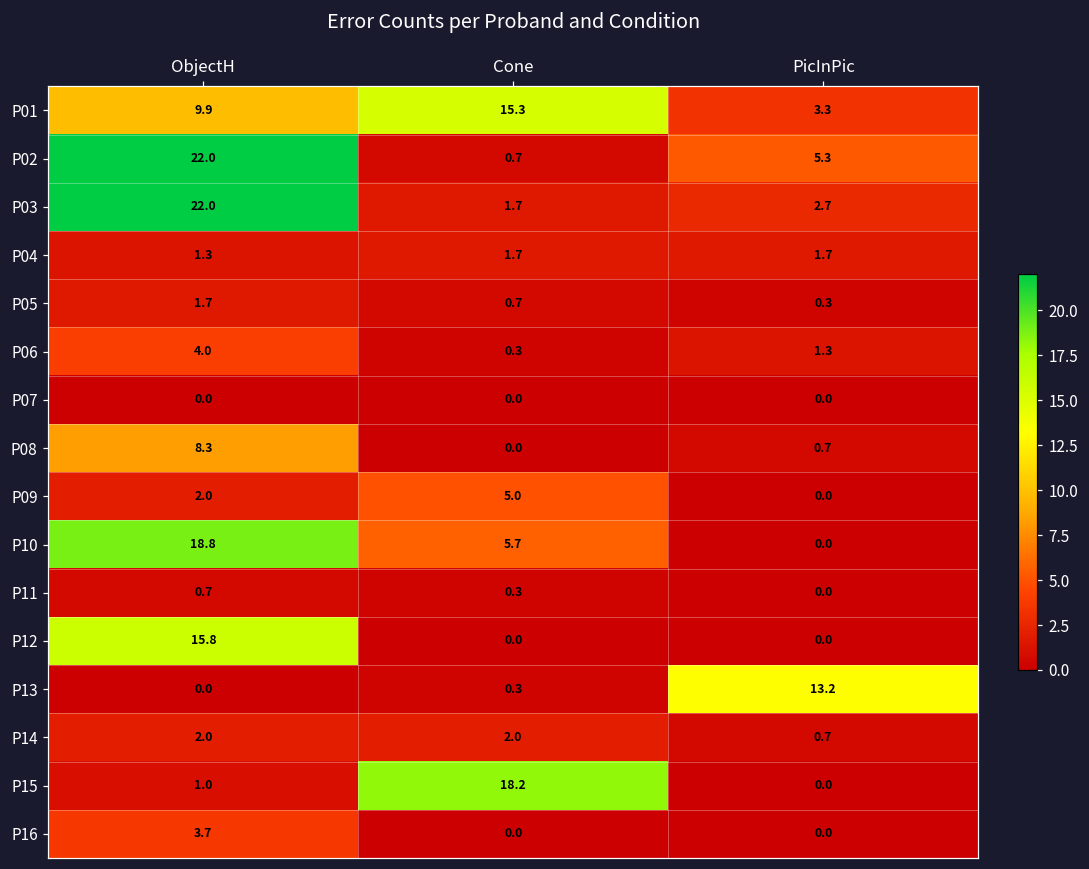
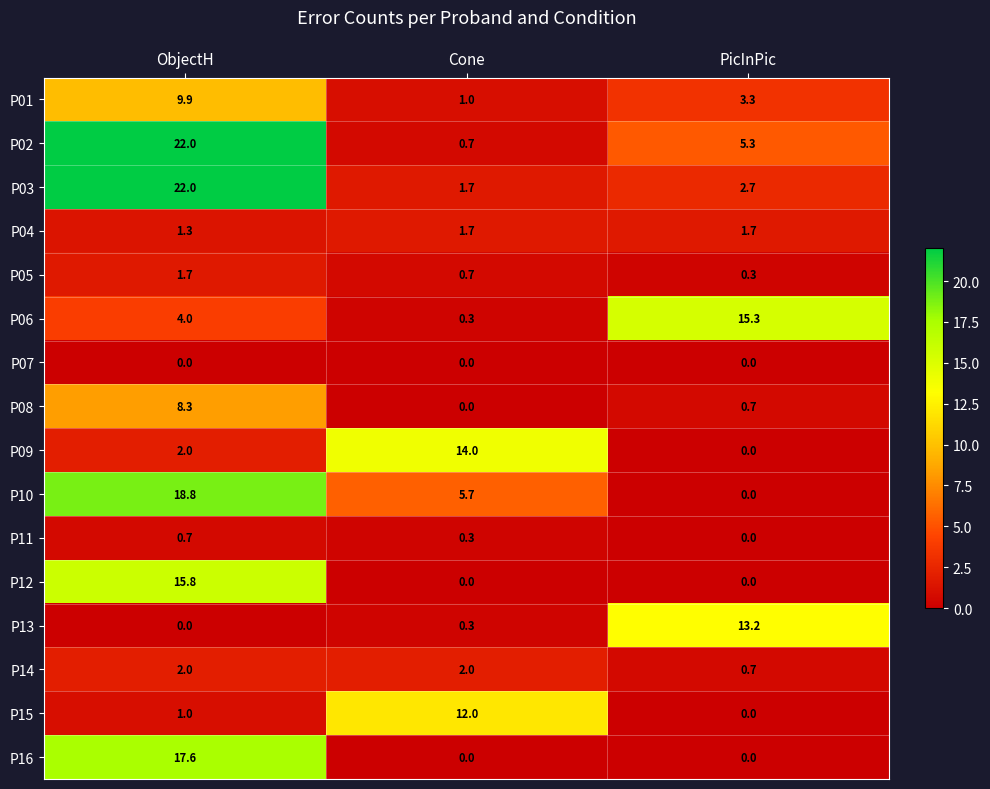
P01, Cone: 15.3 -> 1.0
P06, PicInPic: 1.3 -> 15.3
P09, Cone: 5.0 -> 14.0
P15, Cone: 18.2 -> 12.0
P16, ObjectH: 3.7 -> 17.6
